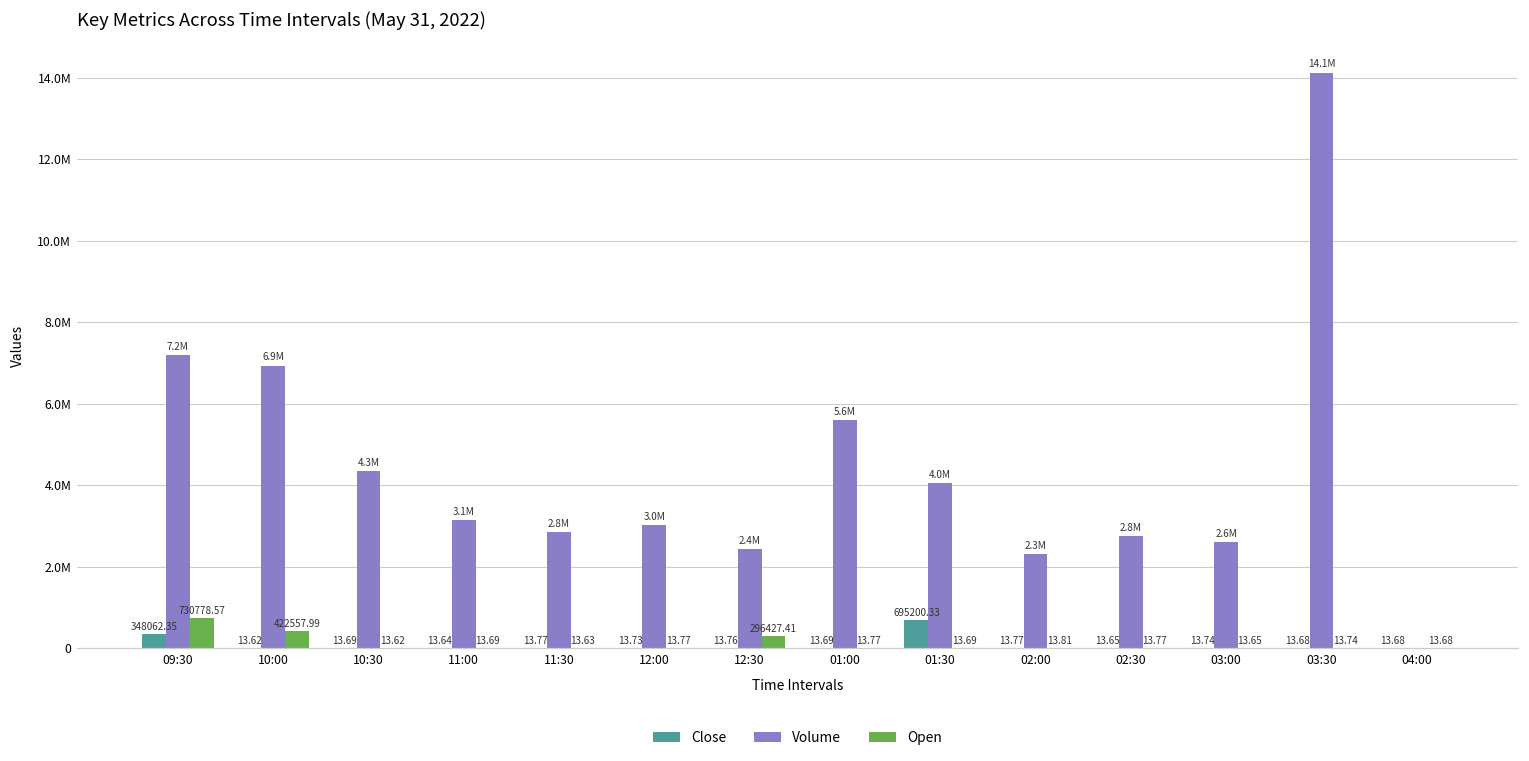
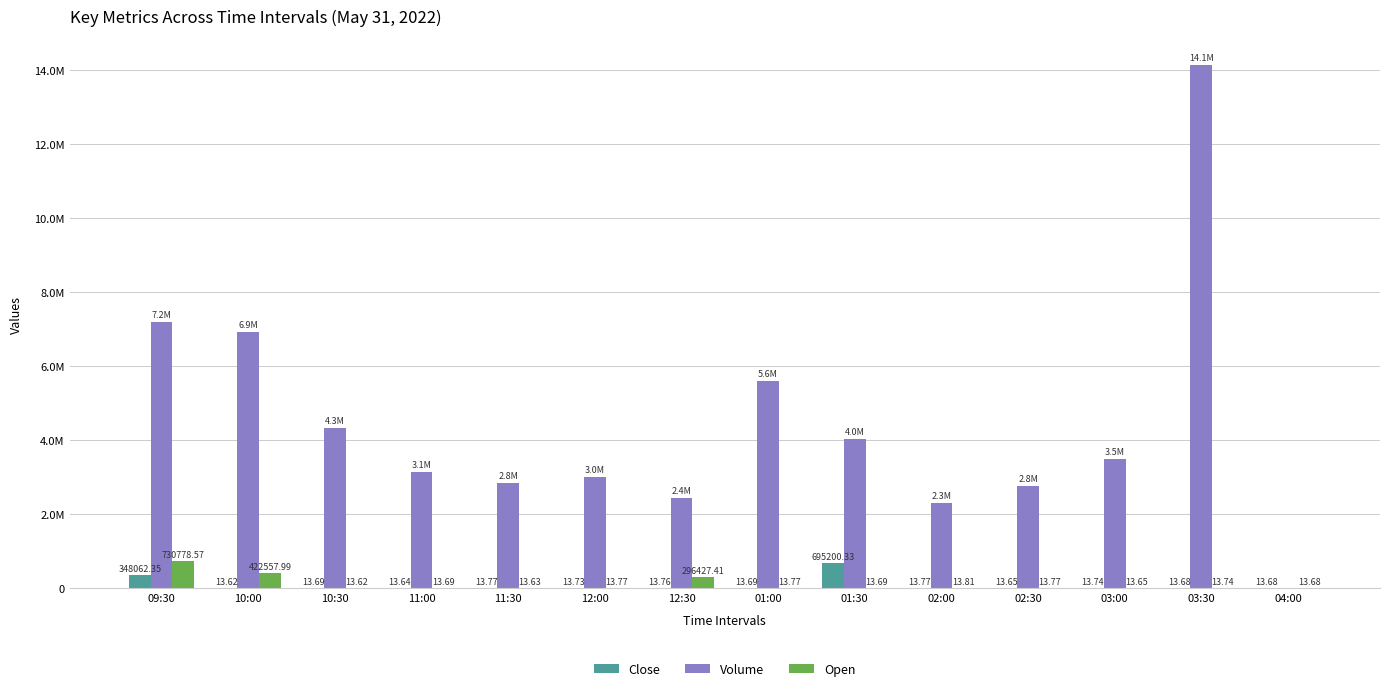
Volume, 03:00: 2.6M -> 3.5M
